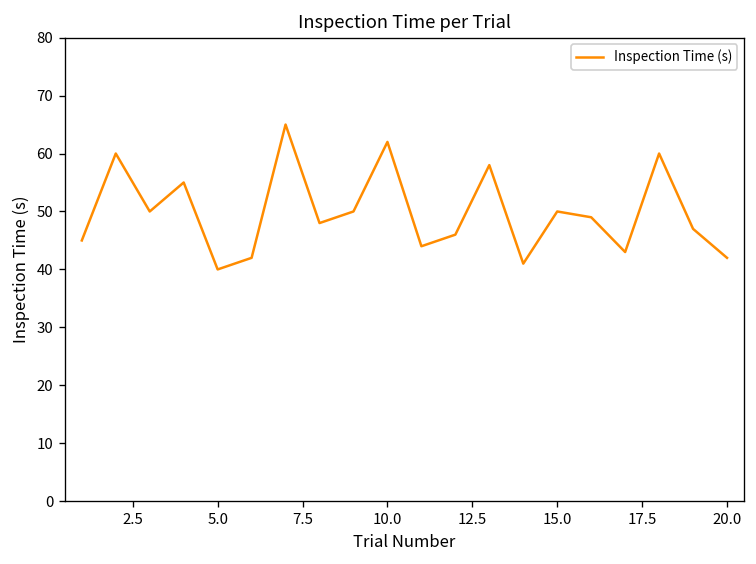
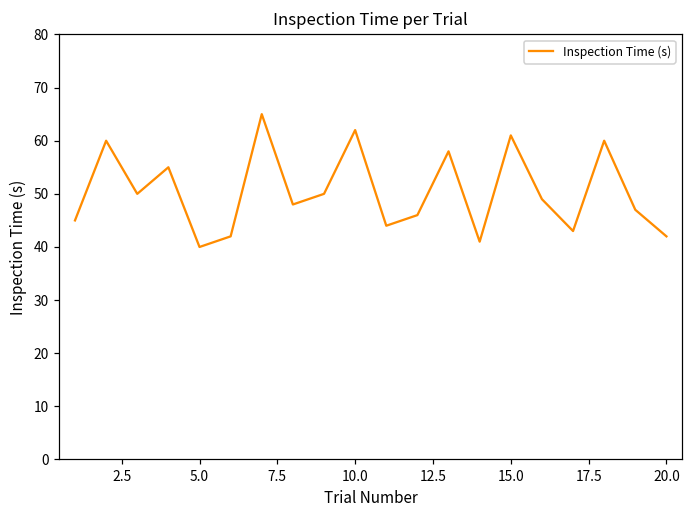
15.0: 50 -> 61
